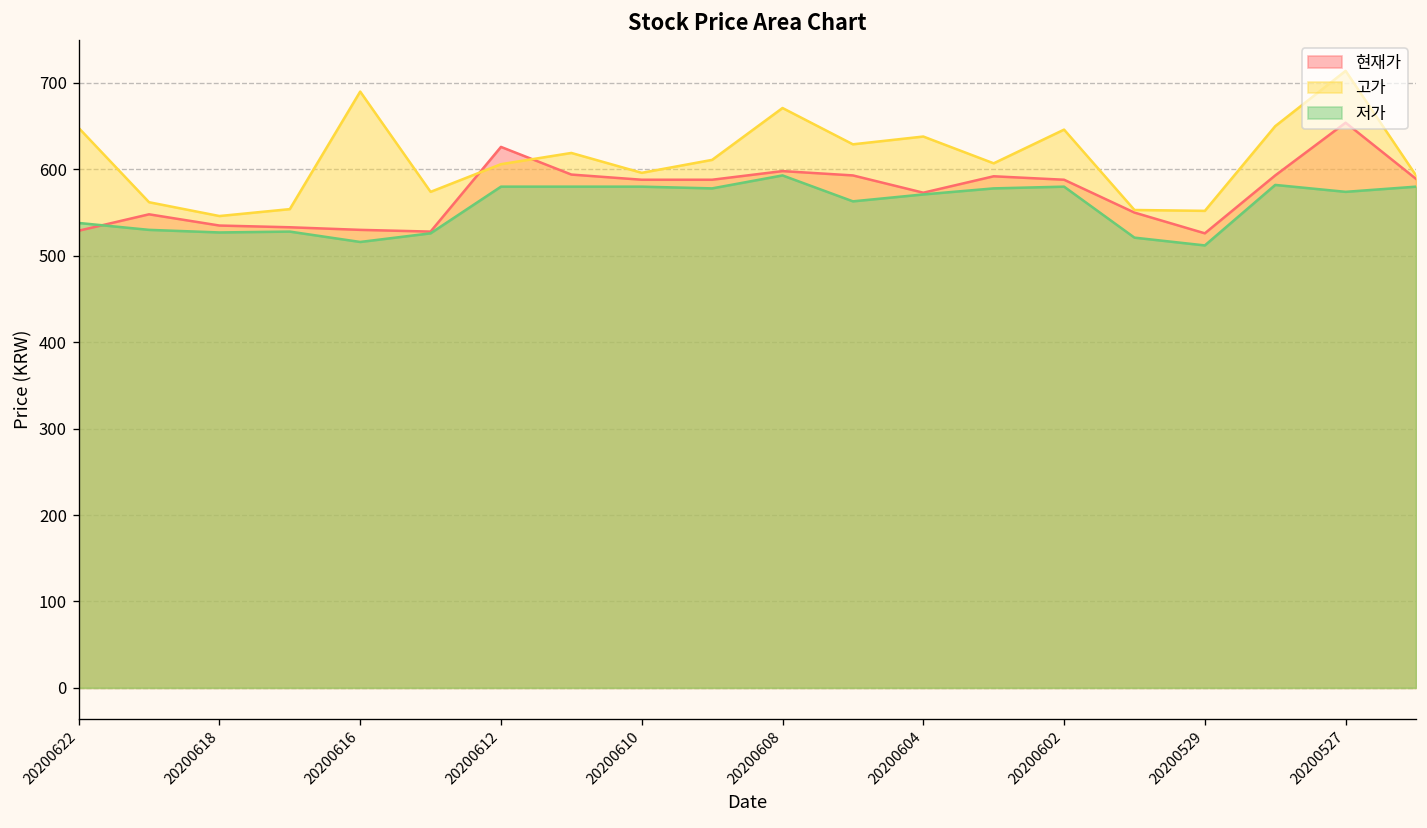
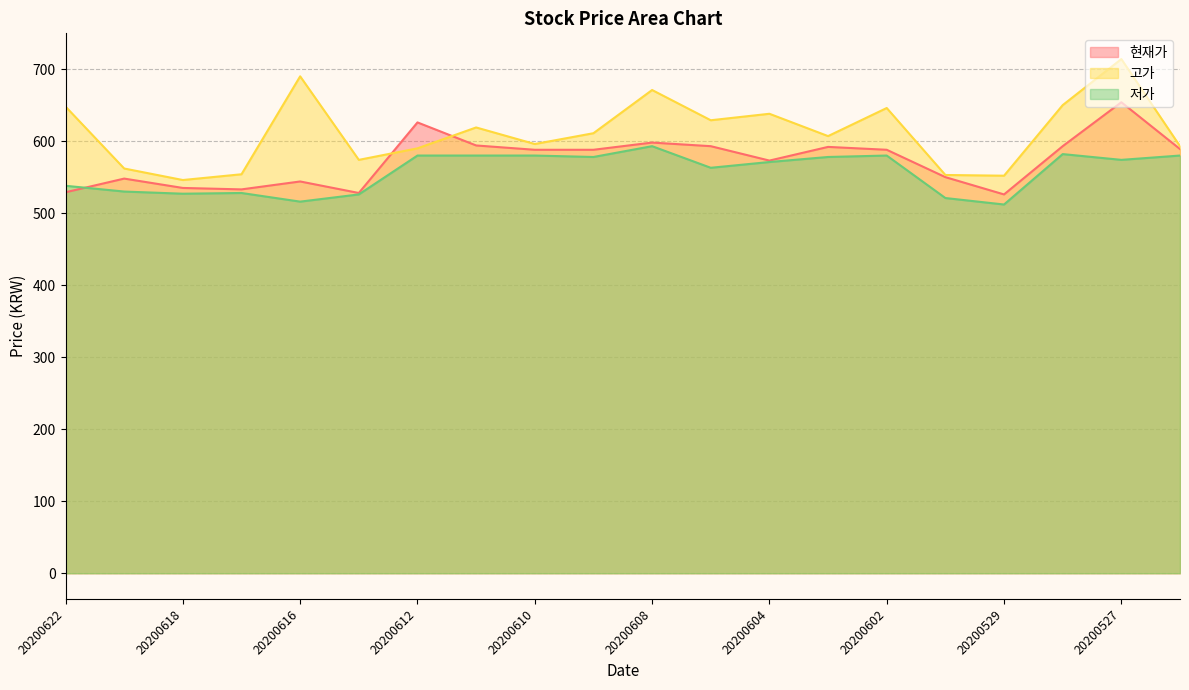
현재가, 20200616: 530 -> 540
고가, 20200612: 610 -> 590
